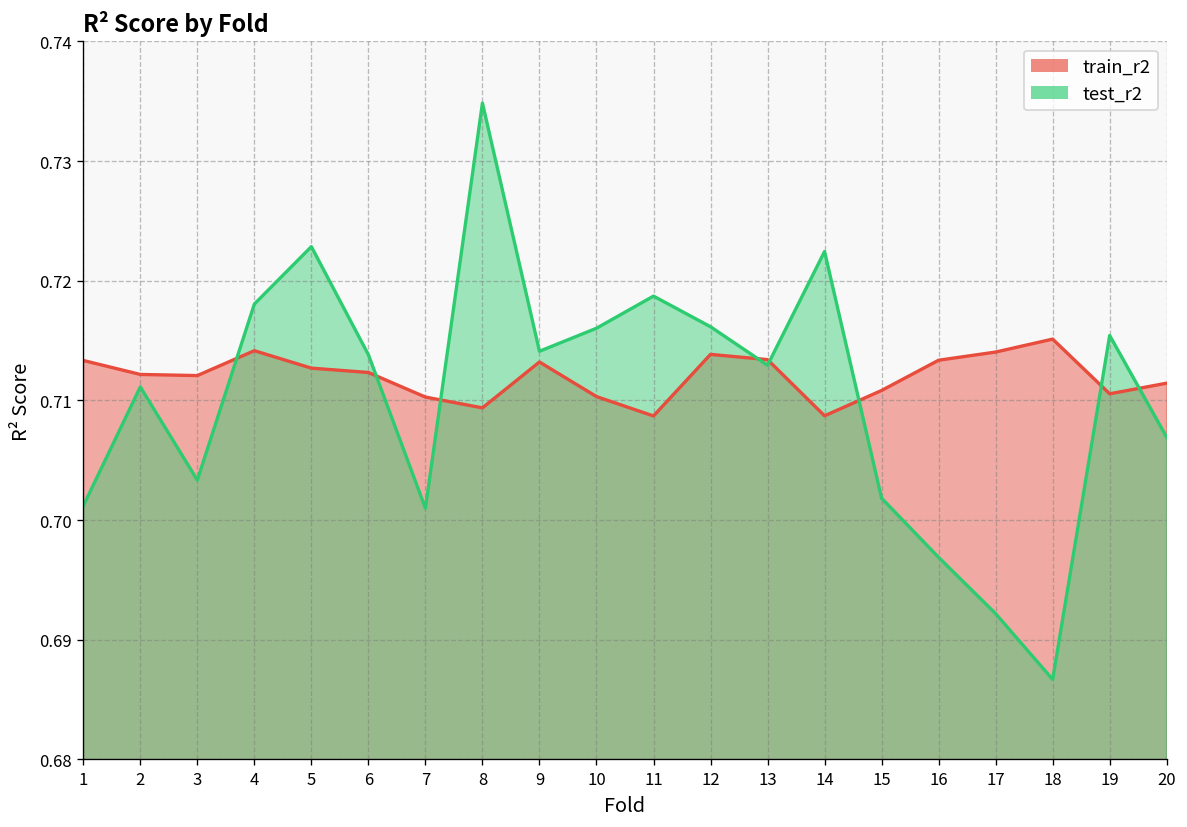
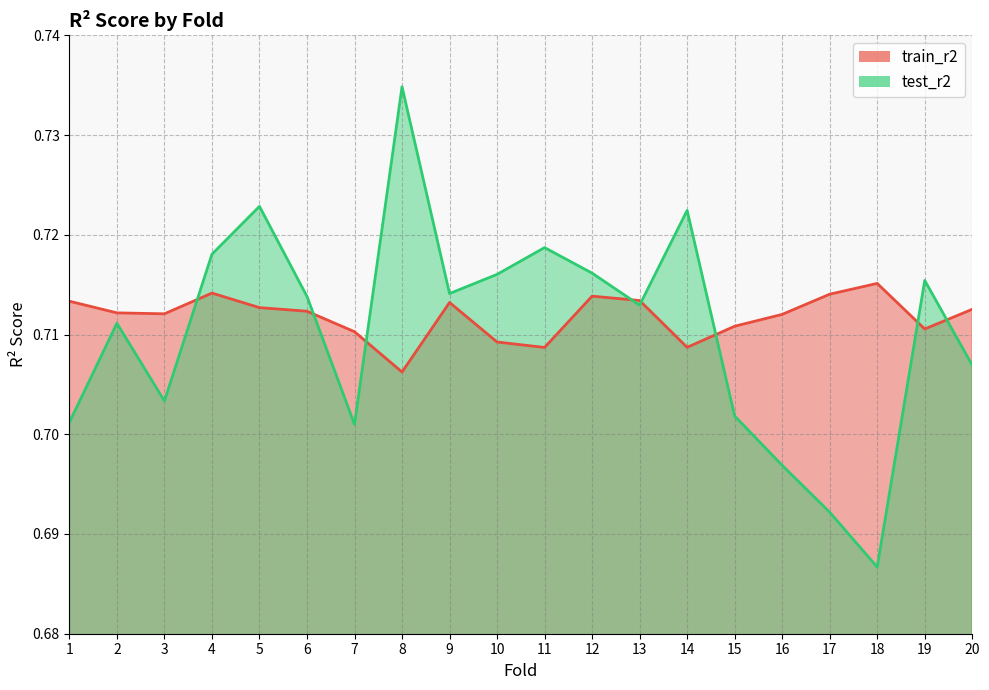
train_r2, 8: 0.709 -> 0.706
train_r2, 10: 0.710 -> 0.709
train_r2, 16: 0.713 -> 0.712
train_r2, 20: 0.711 -> 0.713
